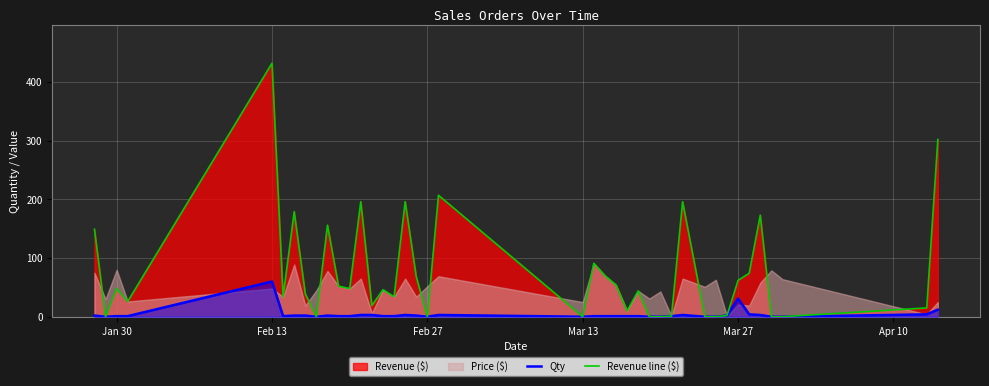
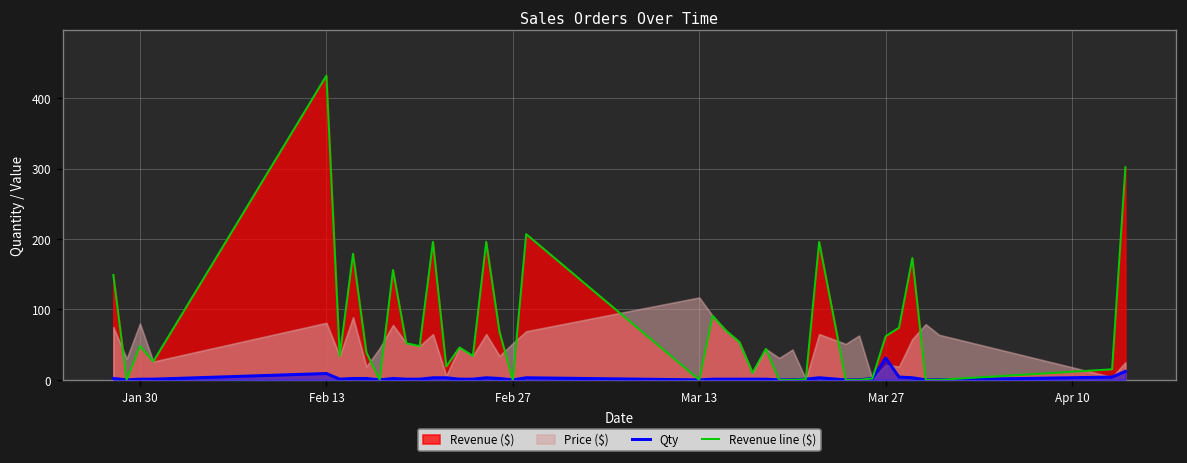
Qty, Feb 13: 60 -> 10
Price ($), Feb 13: 50 -> 80
Price ($), Mar 13: 30 -> 120
